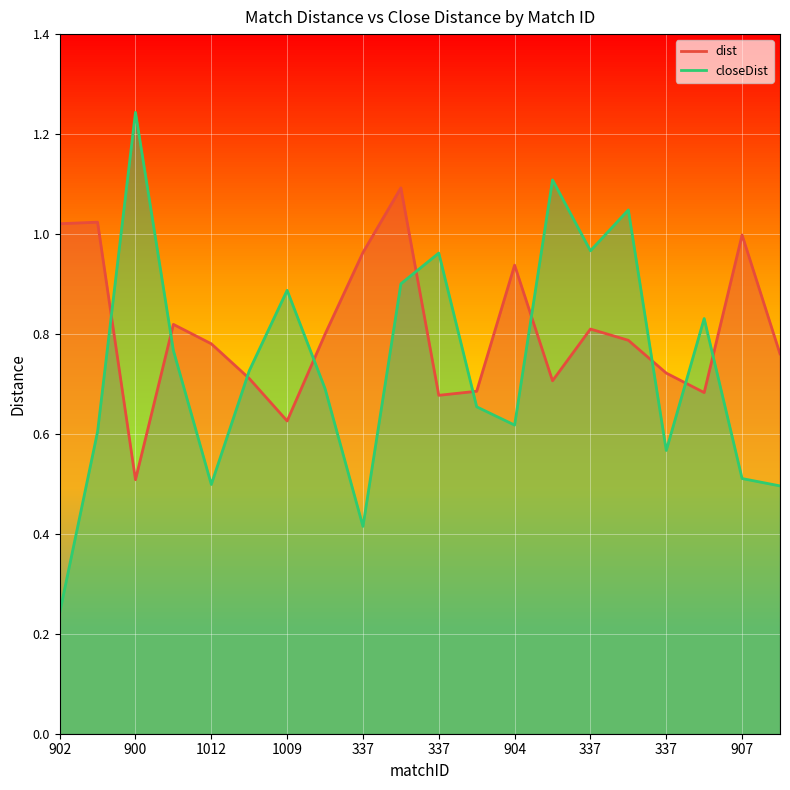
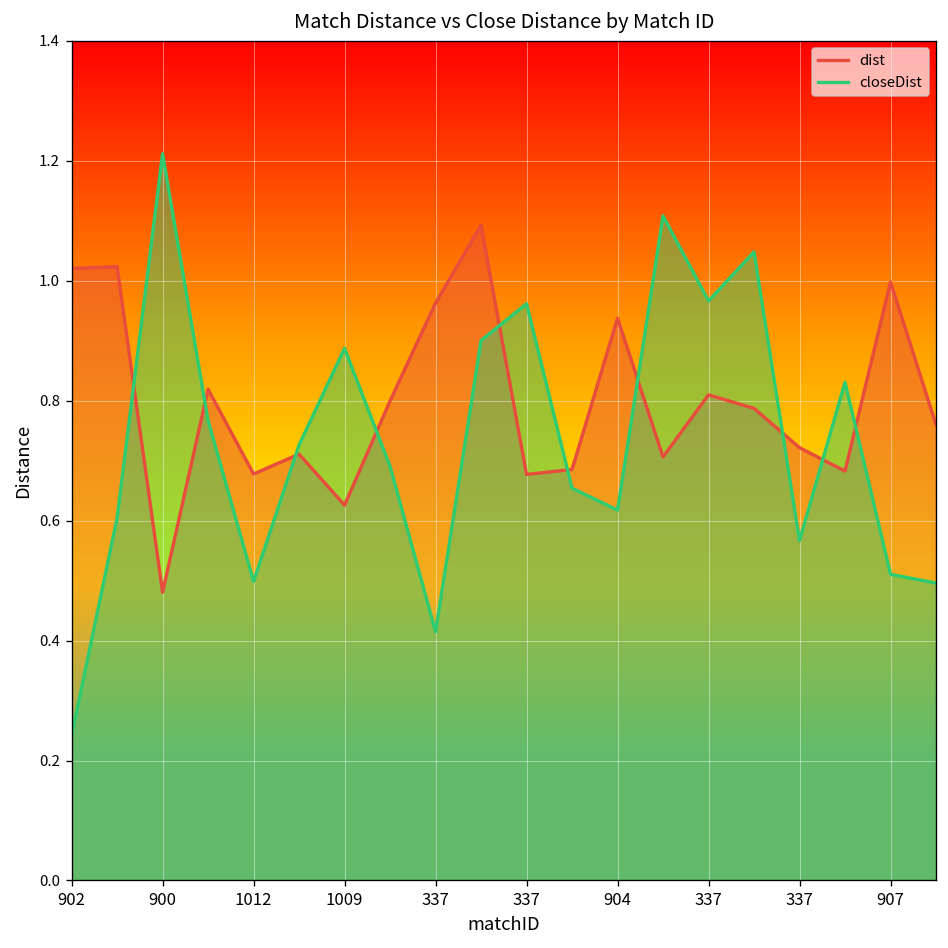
dist, 900: 0.51 -> 0.48
closeDist, 900: 1.24 -> 1.21
dist, 1012: 0.78 -> 0.68
